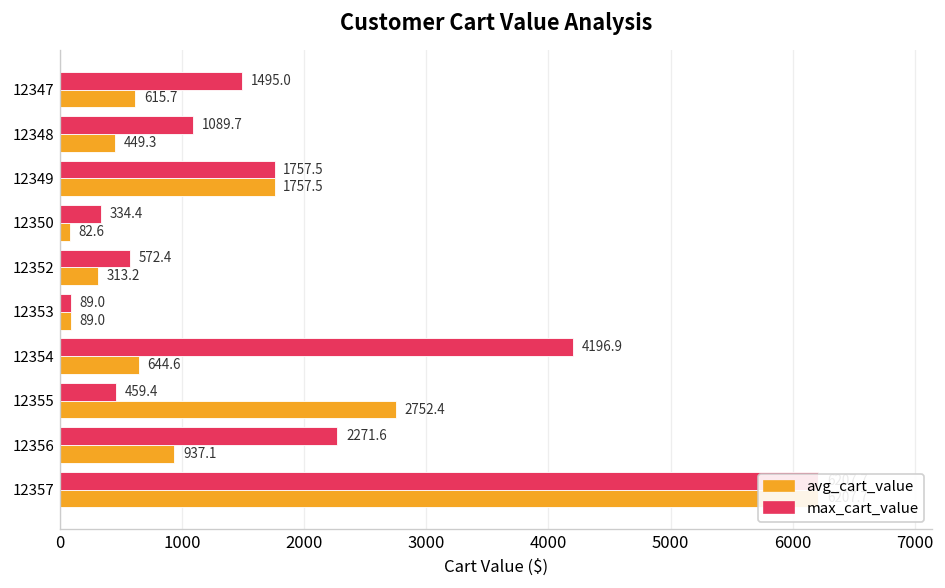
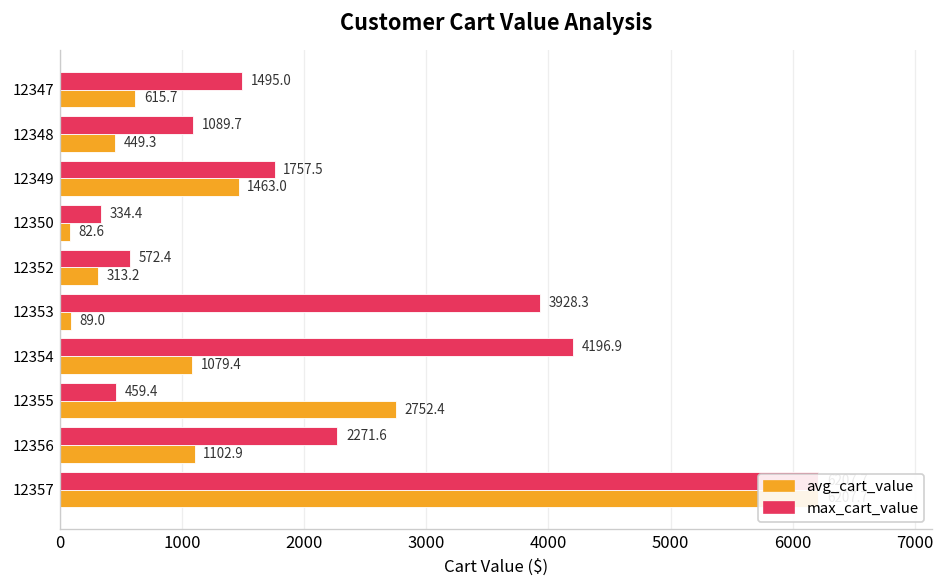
avg_cart_value, 12349: 1757.5 -> 1463.0
max_cart_value, 12353: 89.0 -> 3928.3
avg_cart_value, 12354: 644.6 -> 1079.4
avg_cart_value, 12356: 937.1 -> 1102.9
